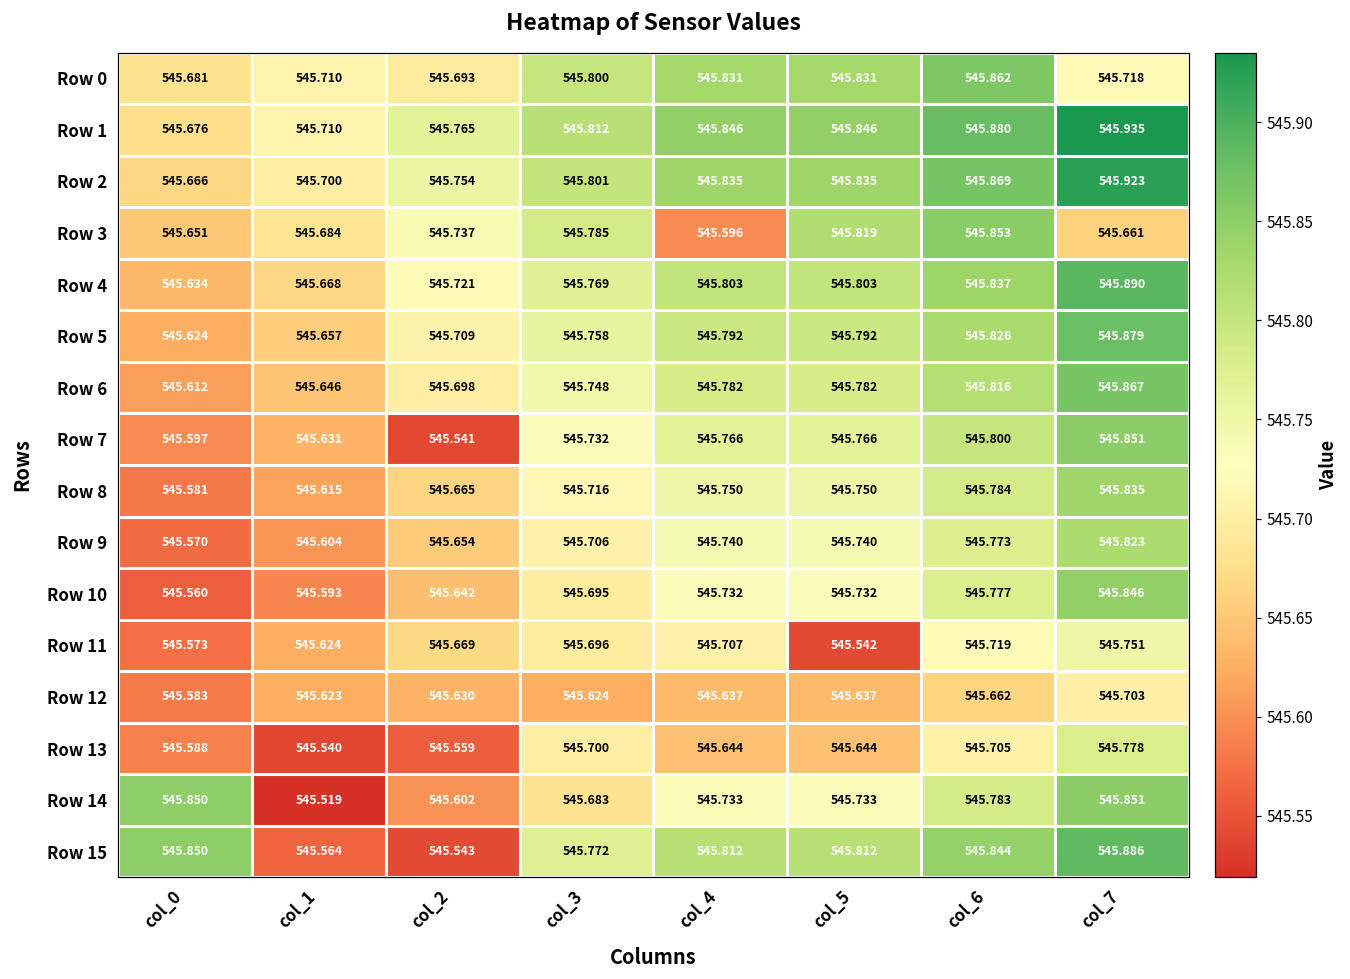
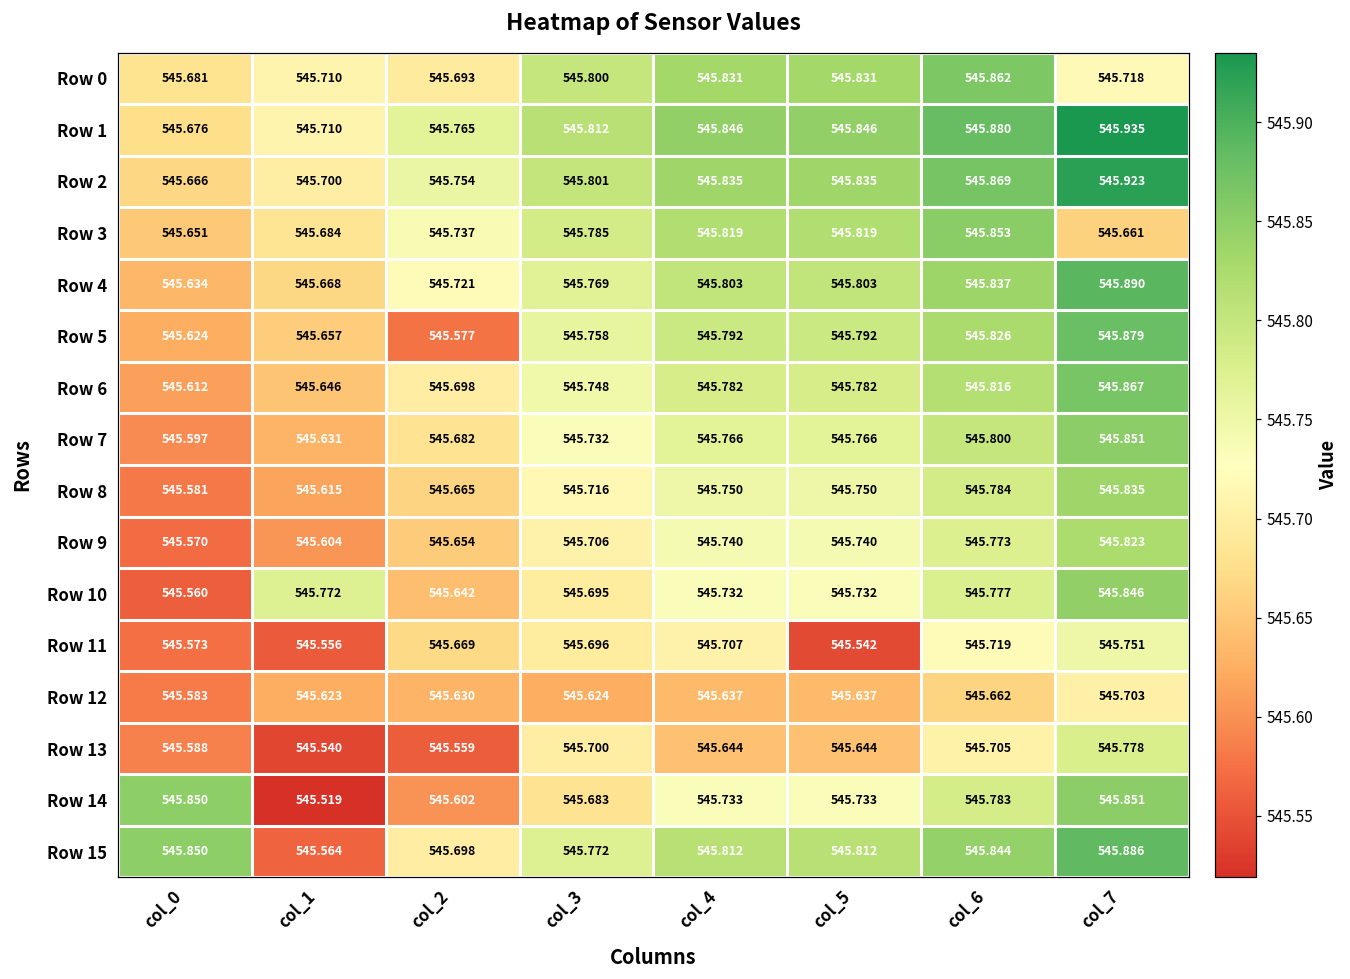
Row 3, col_4: 545.596 -> 545.819
Row 5, col_2: 545.709 -> 545.577
Row 7, col_2: 545.541 -> 545.682
Row 10, col_1: 545.593 -> 545.772
Row 11, col_1: 545.624 -> 545.556
Row 15, col_2: 545.543 -> 545.698
